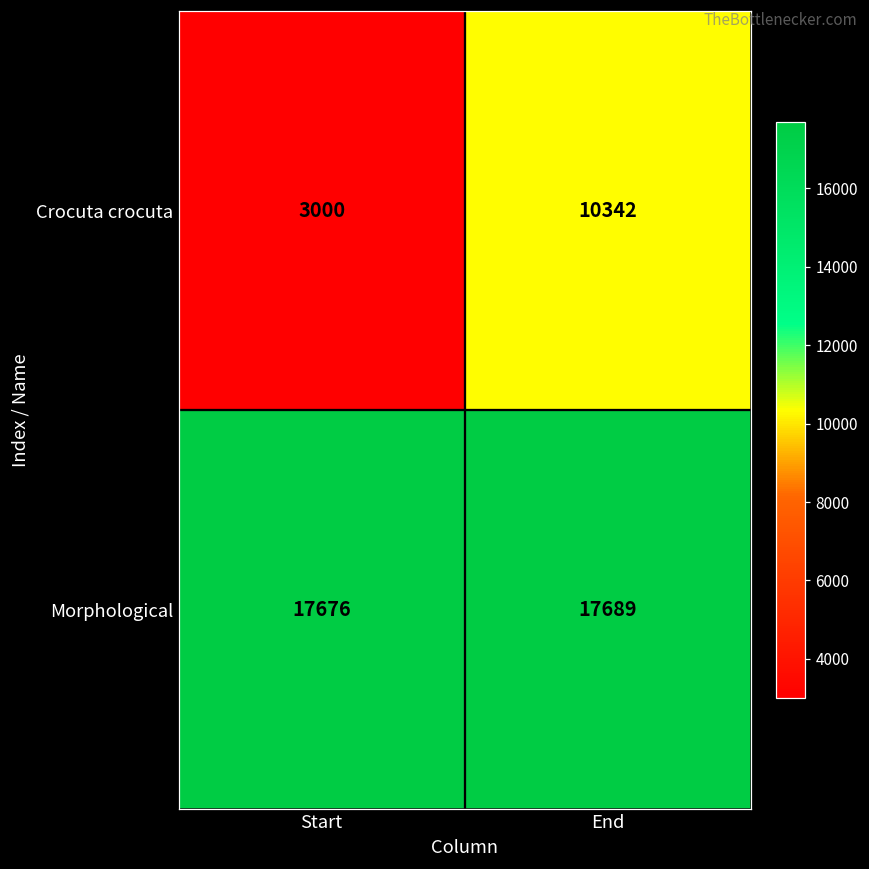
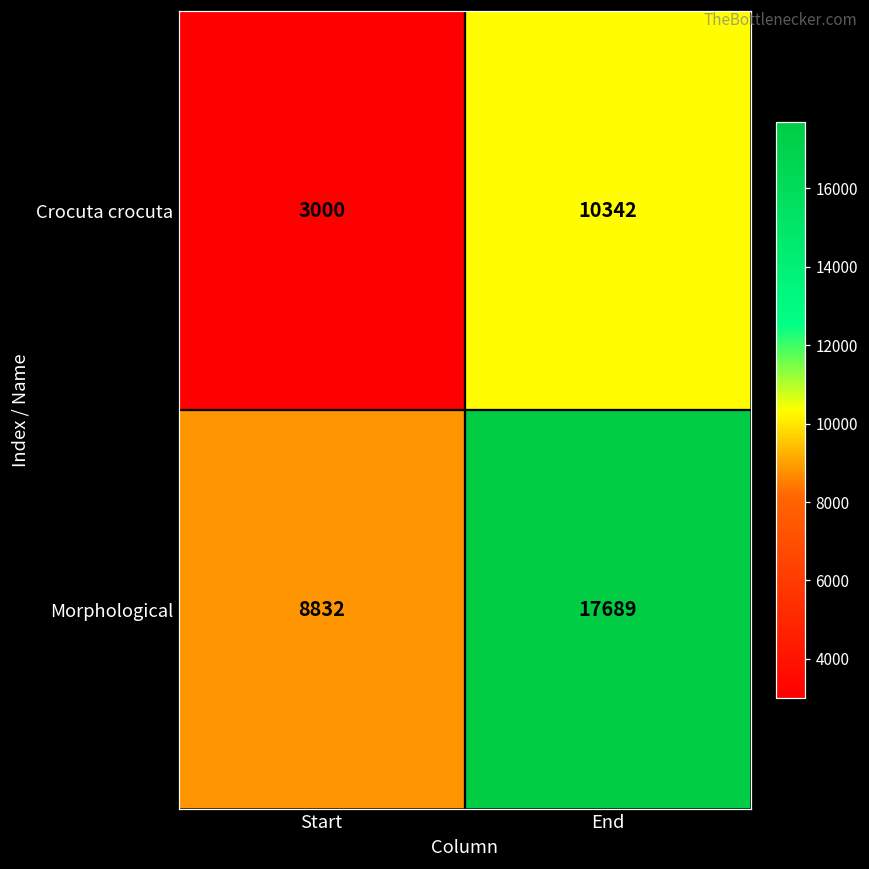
Morphological, Start: 17676 -> 8832
